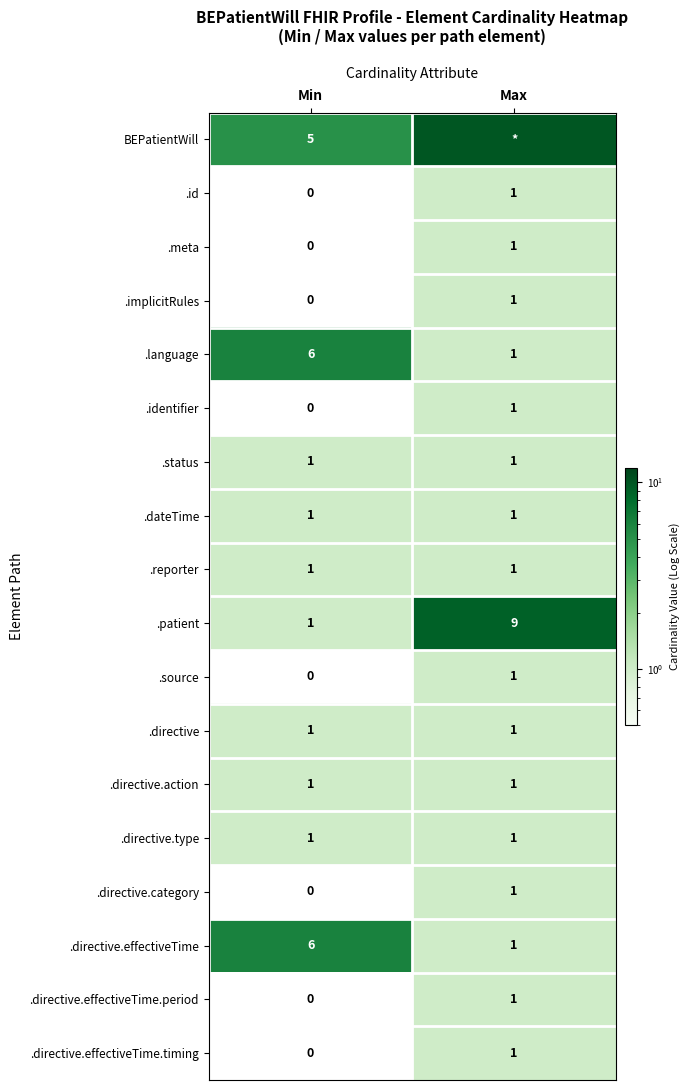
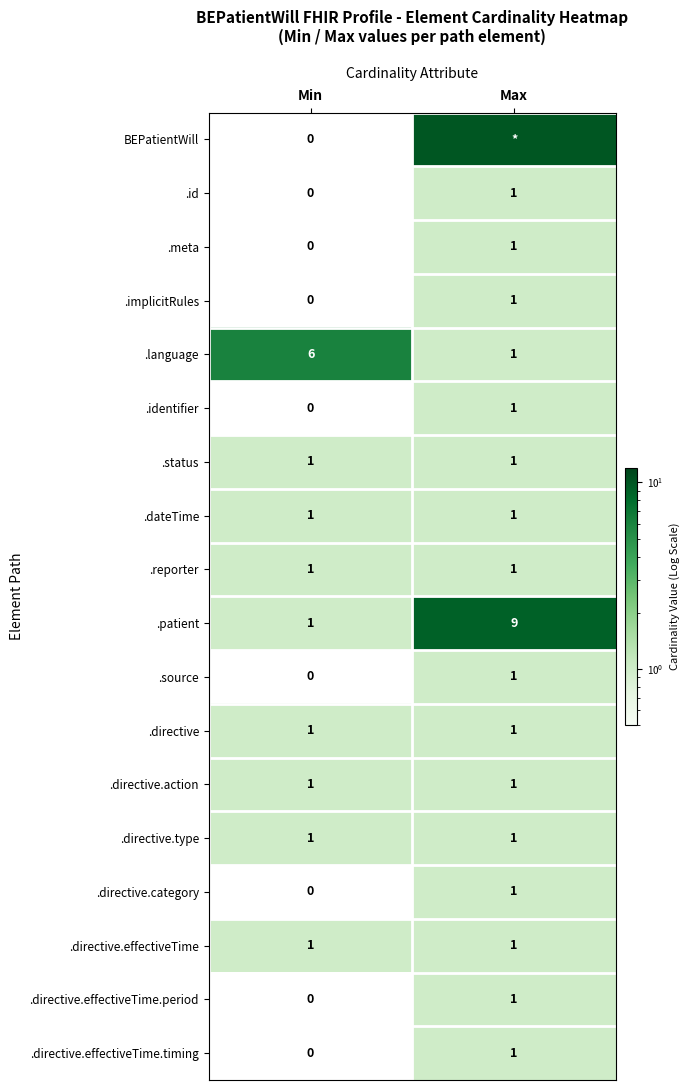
BEPatientWill, Min: 5 -> 0
.directive.effectiveTime, Min: 6 -> 1
